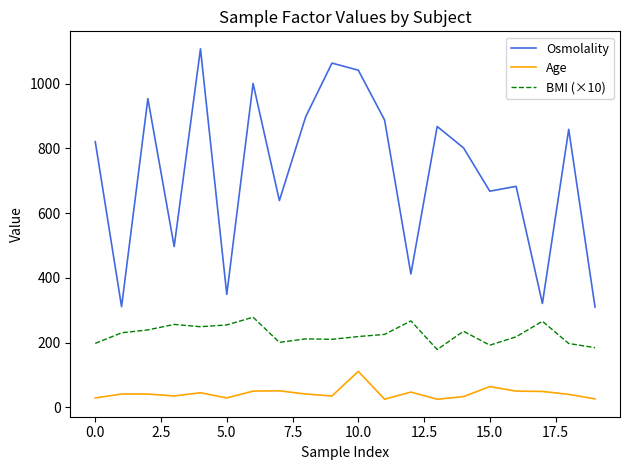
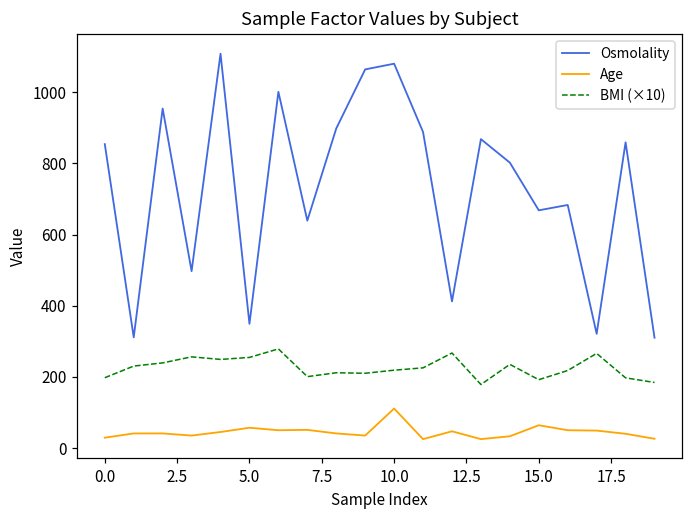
Osmolality, 0.0: 820 -> 850
Age, 5.0: 30 -> 60
Osmolality, 10.0: 1040 -> 1080
